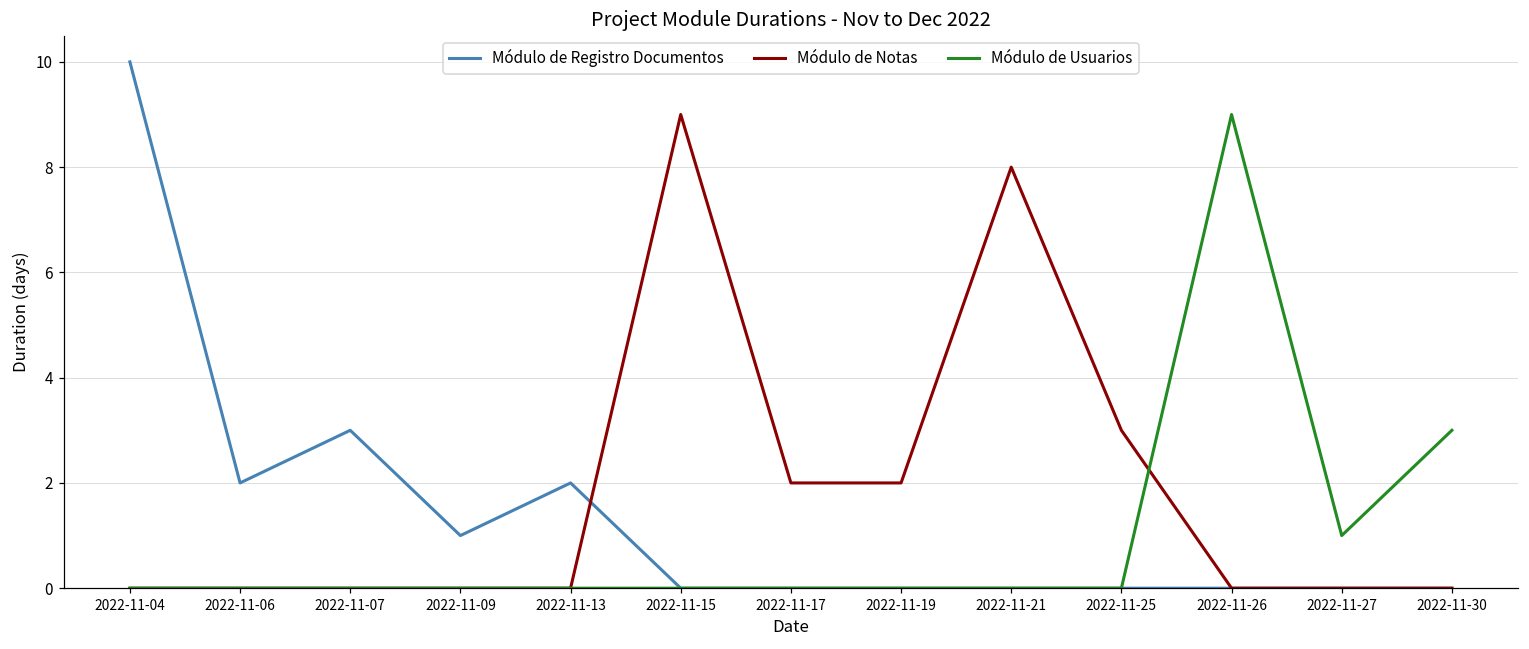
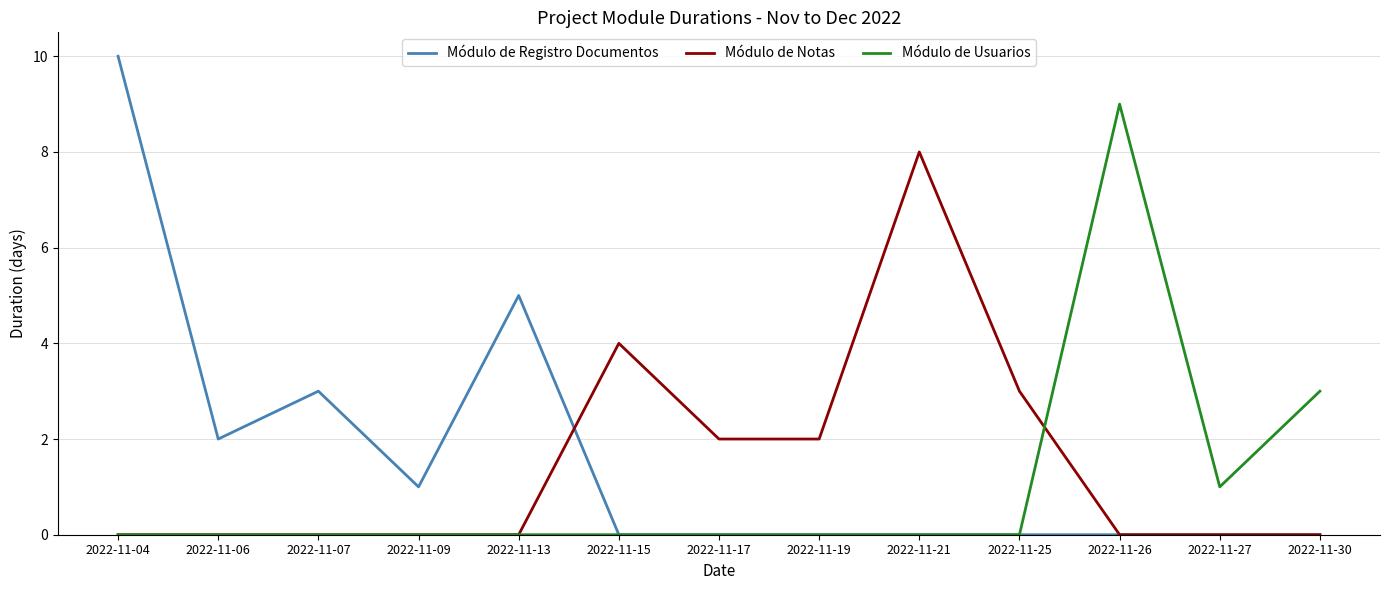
Módulo de Registro Documentos, 2022-11-13: 2 -> 5
Módulo de Notas, 2022-11-15: 9 -> 4
